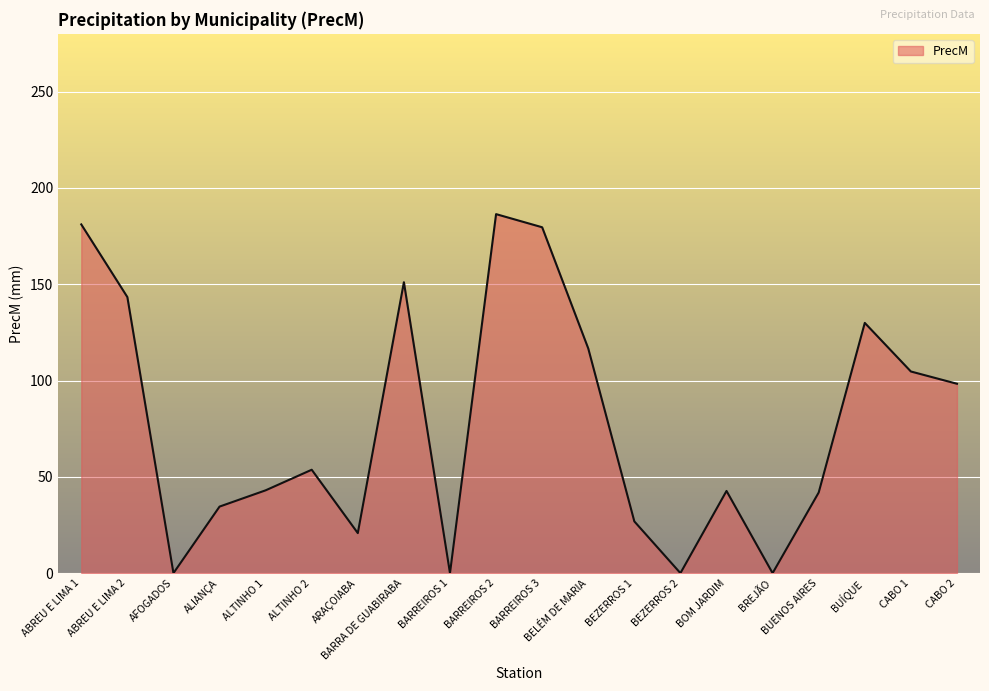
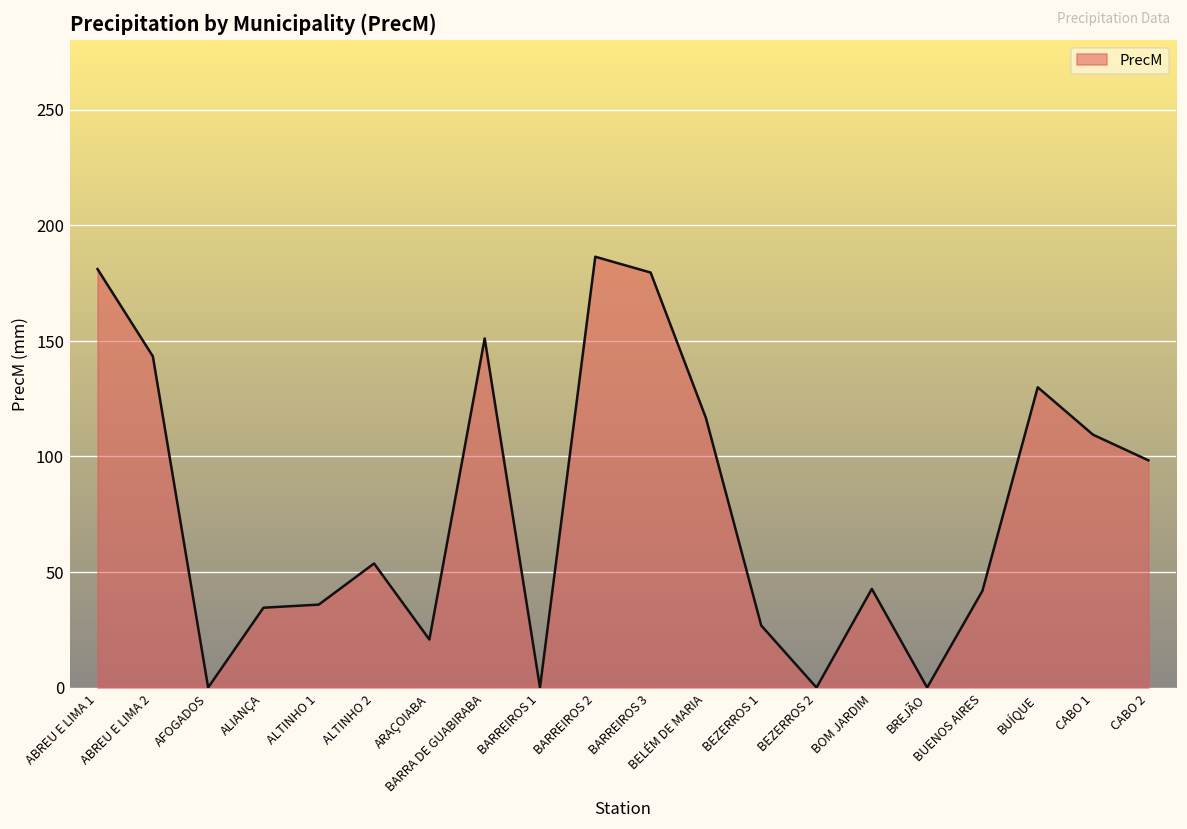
ALTINHO 1: 43 -> 36
CABO 1: 105 -> 109
